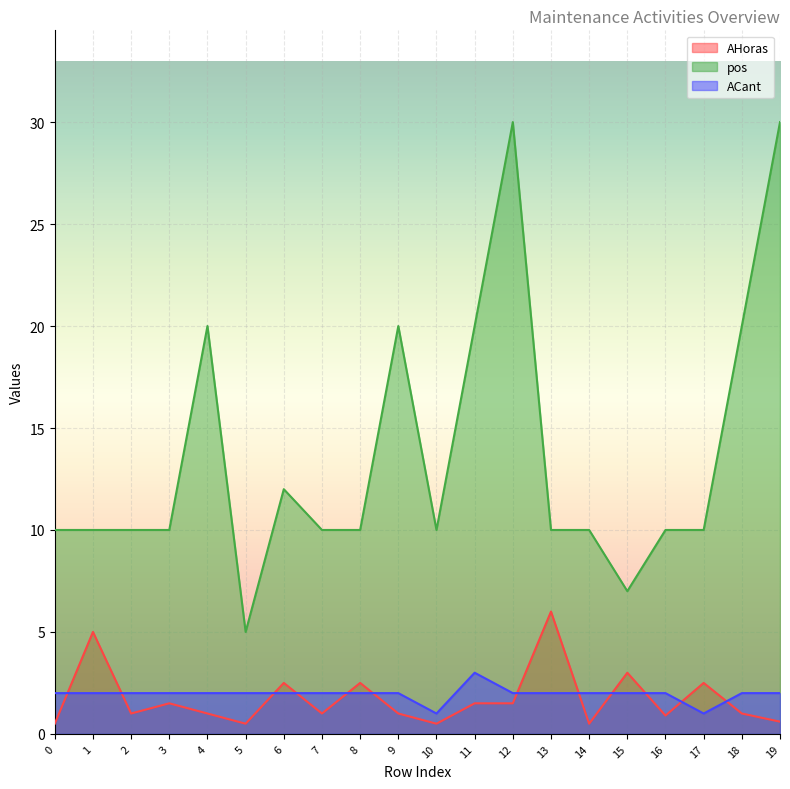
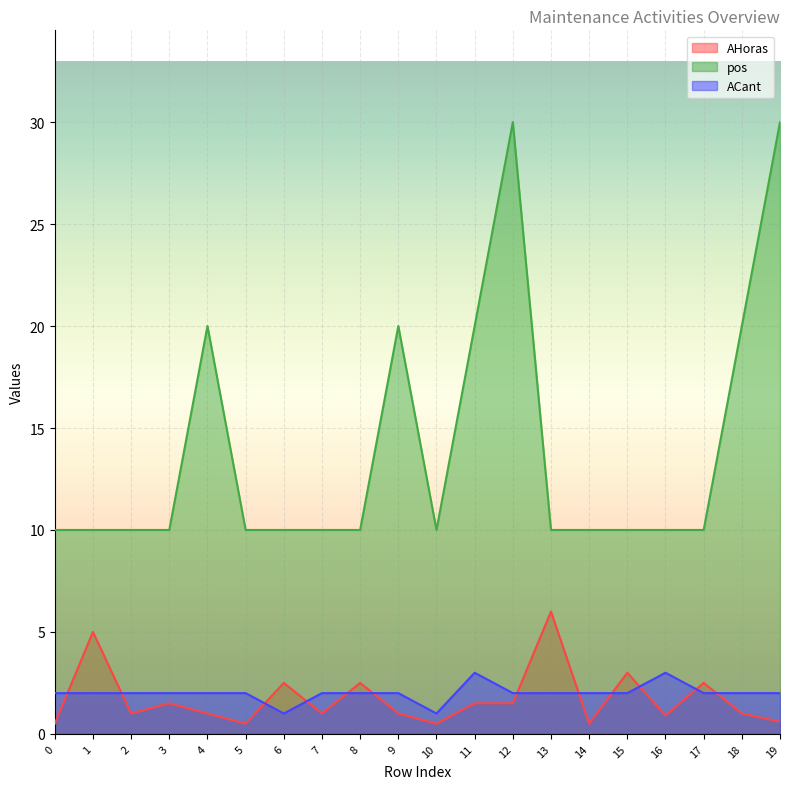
pos, 5: 5 -> 10
pos, 6: 12 -> 10
ACant, 6: 2 -> 1
pos, 15: 7 -> 10
ACant, 16: 2 -> 3
ACant, 17: 1 -> 2
